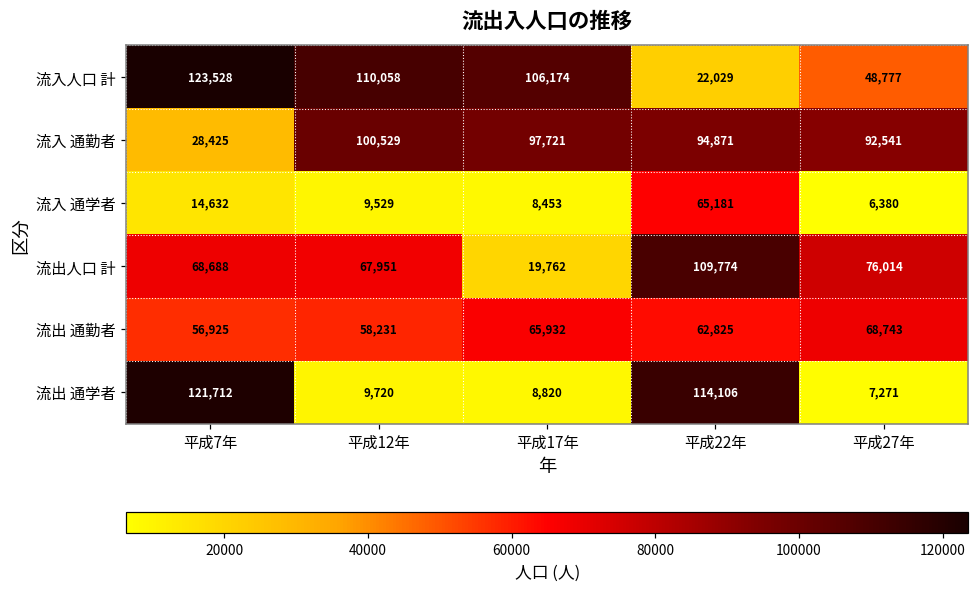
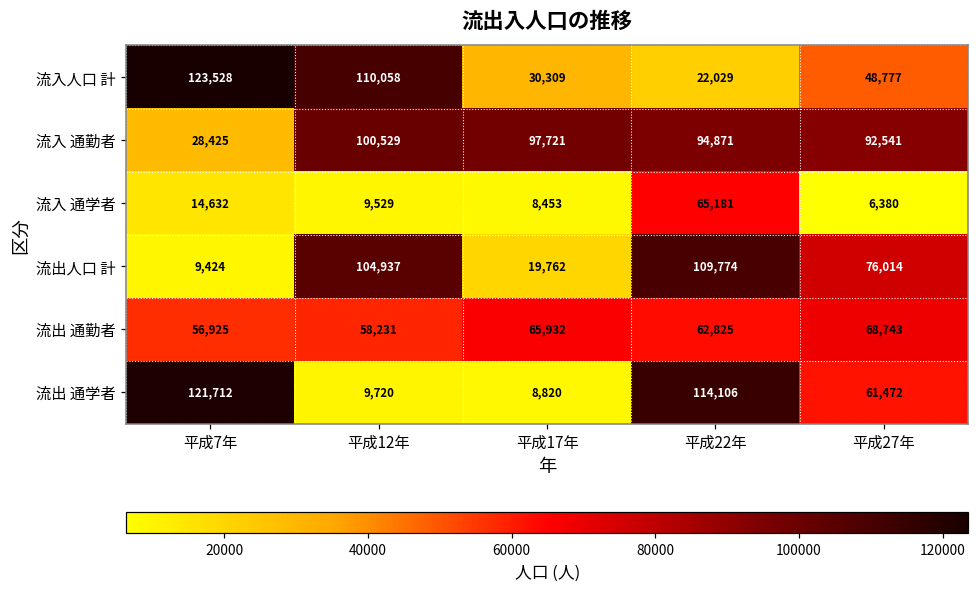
流入人口 計, 平成17年: 106,174 -> 30,309
流出人口 計, 平成7年: 68,688 -> 9,424
流出人口 計, 平成12年: 67,951 -> 104,937
流出 通学者, 平成27年: 7,271 -> 61,472
